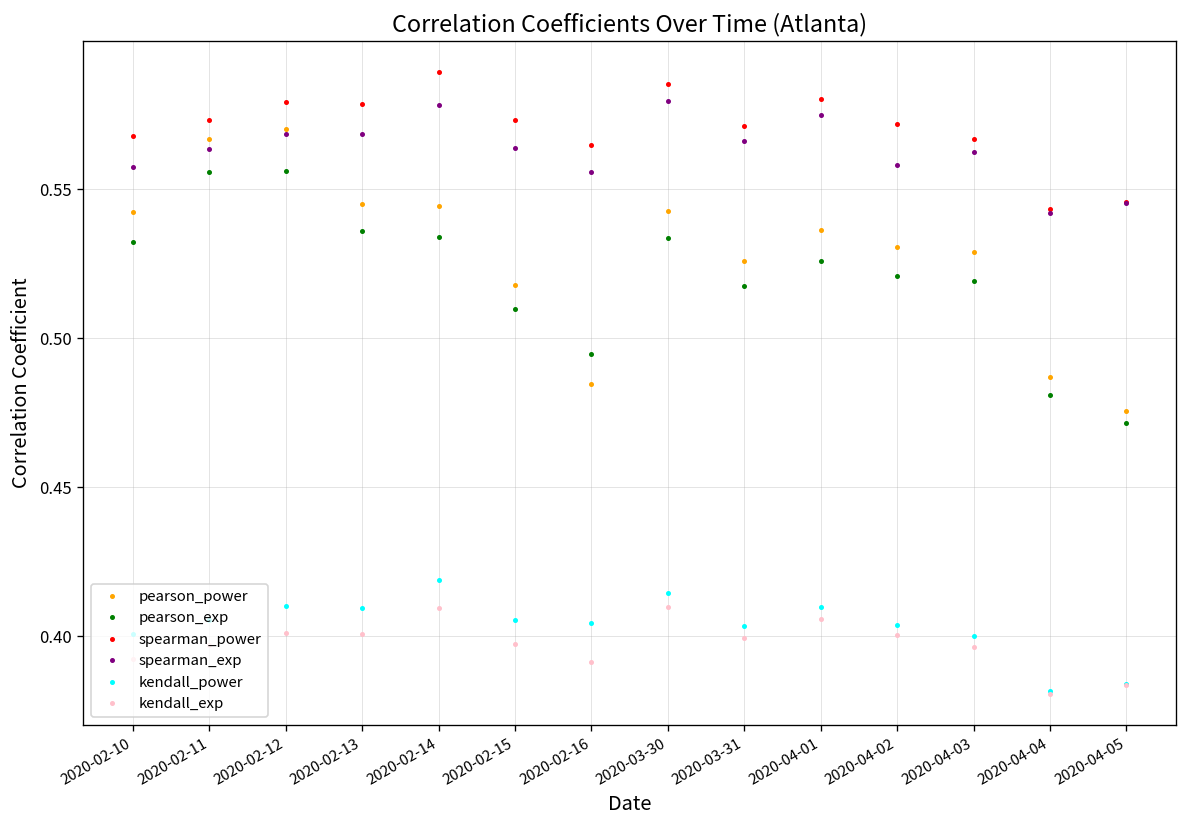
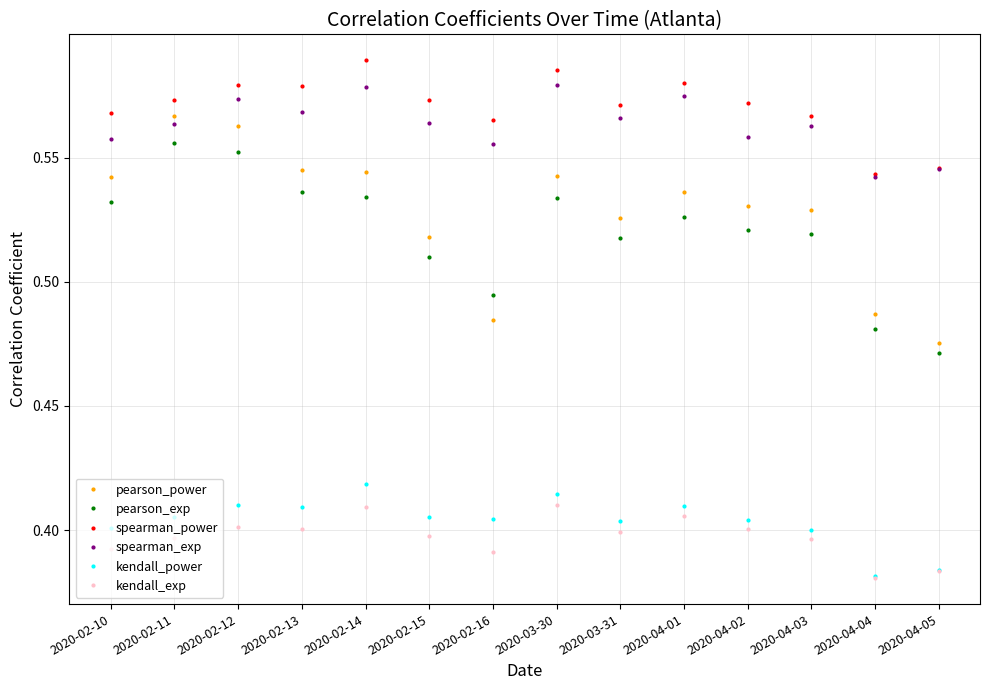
pearson_power, 2020-02-12: 0.570 -> 0.563
pearson_exp, 2020-02-12: 0.556 -> 0.552
spearman_exp, 2020-02-12: 0.568 -> 0.573
